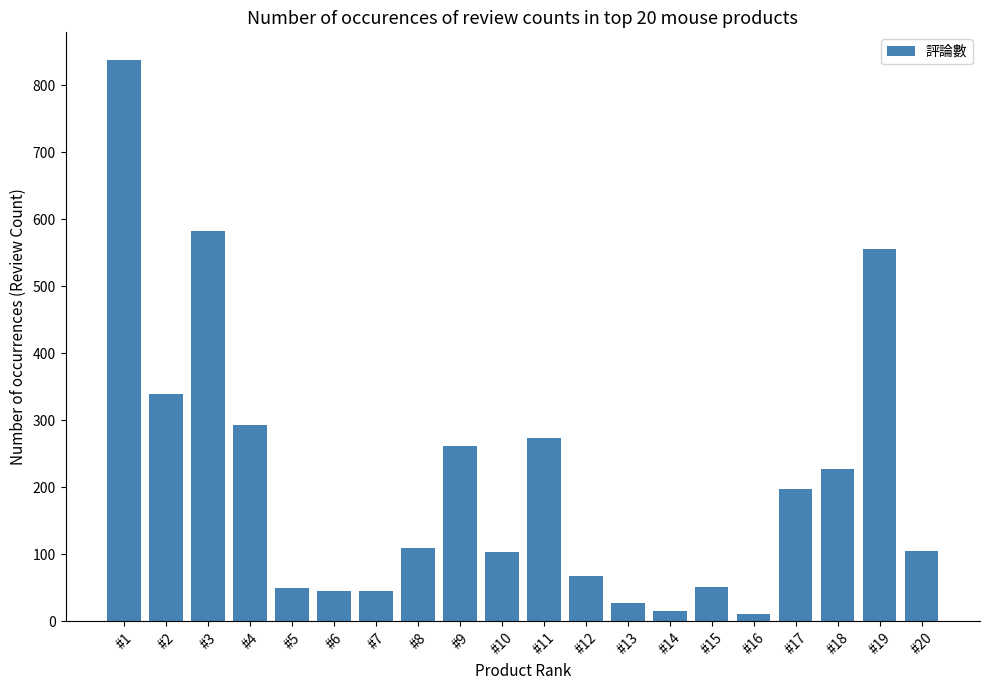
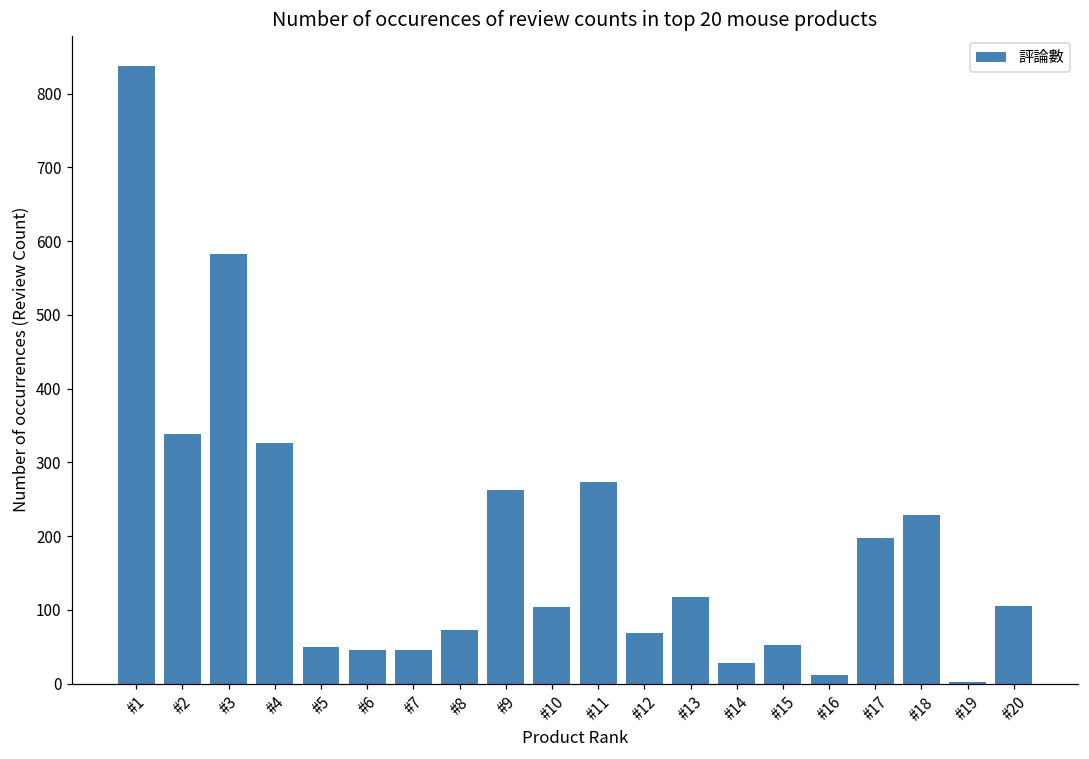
#4: 290 -> 330
#8: 110 -> 70
#13: 30 -> 120
#14: 20 -> 30
#19: 560 -> 0
